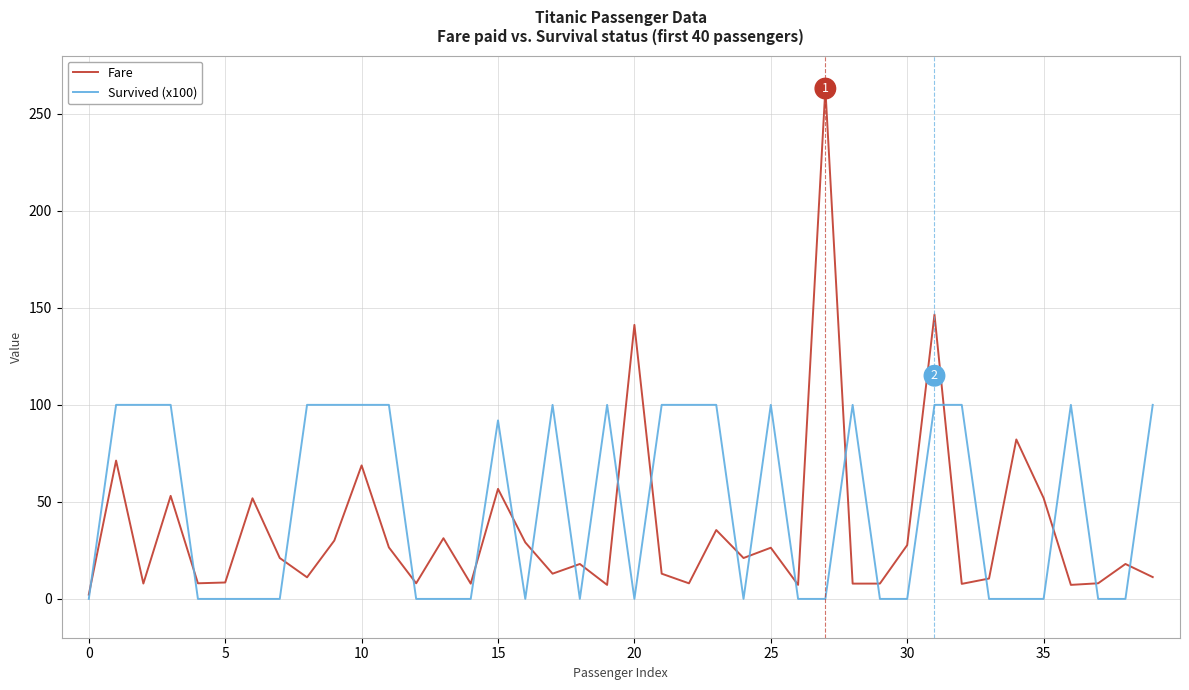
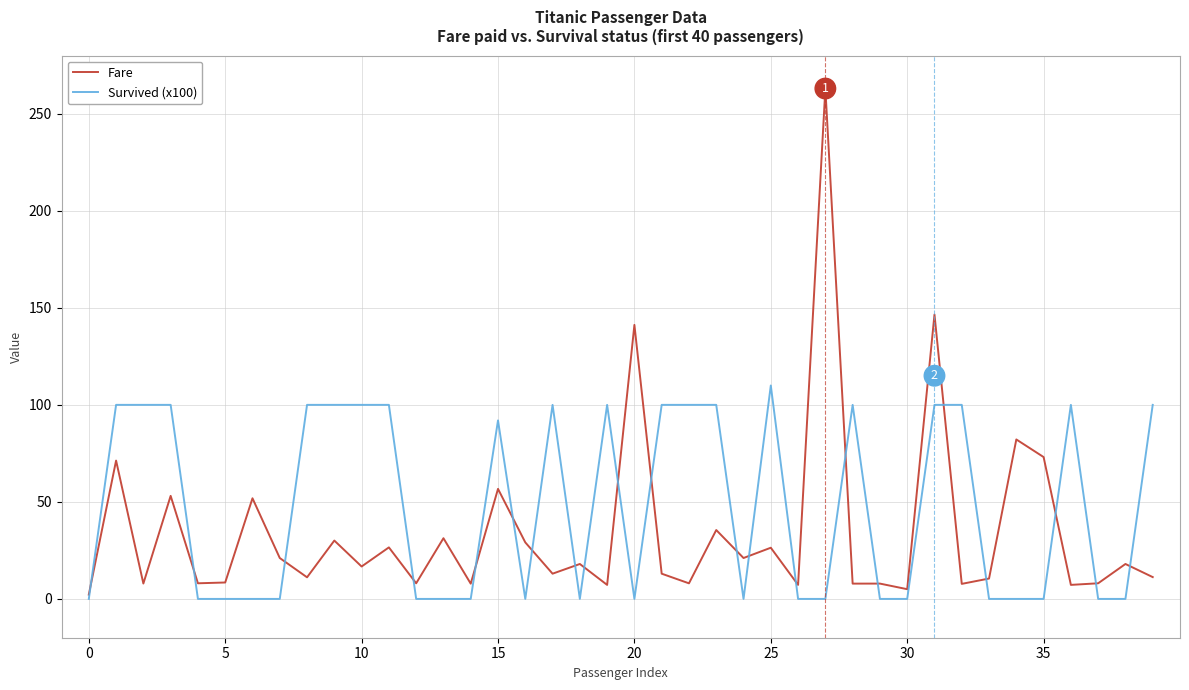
Fare, 10: 69 -> 17
Survived (x100), 25: 100 -> 110
Fare, 30: 28 -> 5
Fare, 35: 52 -> 73
